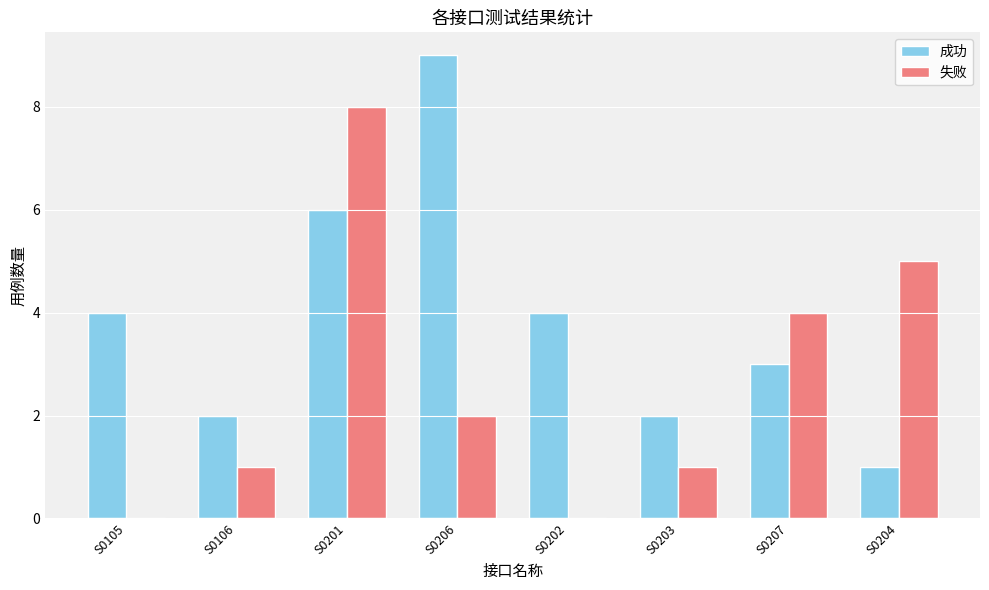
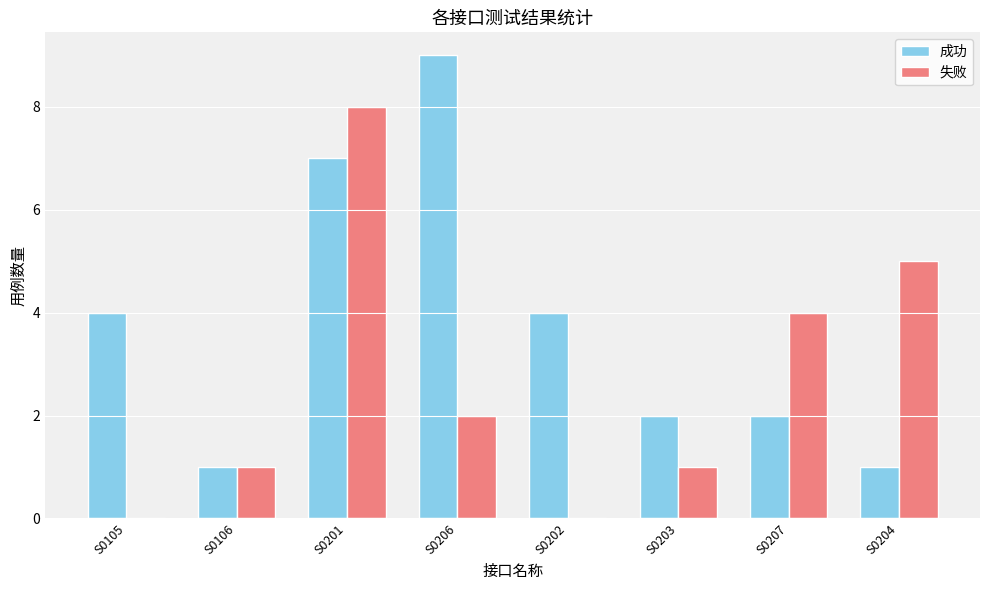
成功, S0106: 2 -> 1
成功, S0201: 6 -> 7
成功, S0207: 3 -> 2
